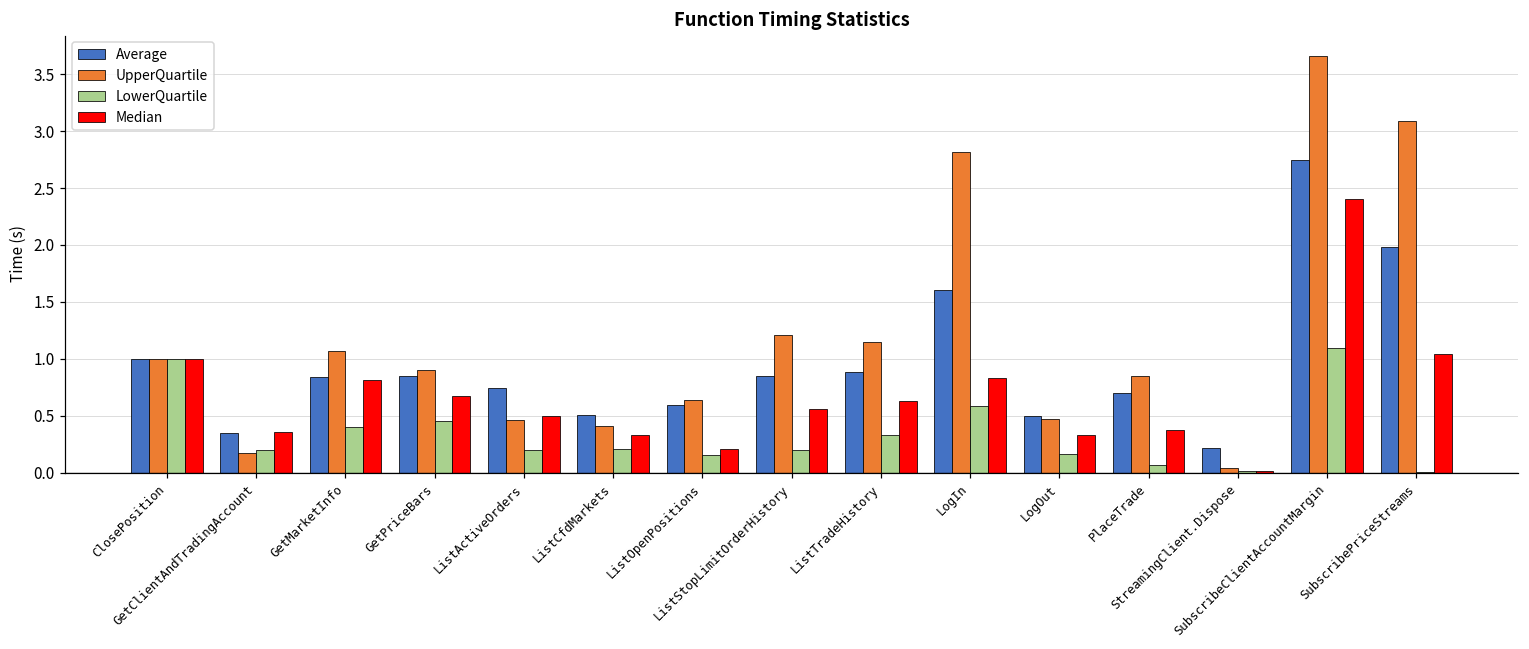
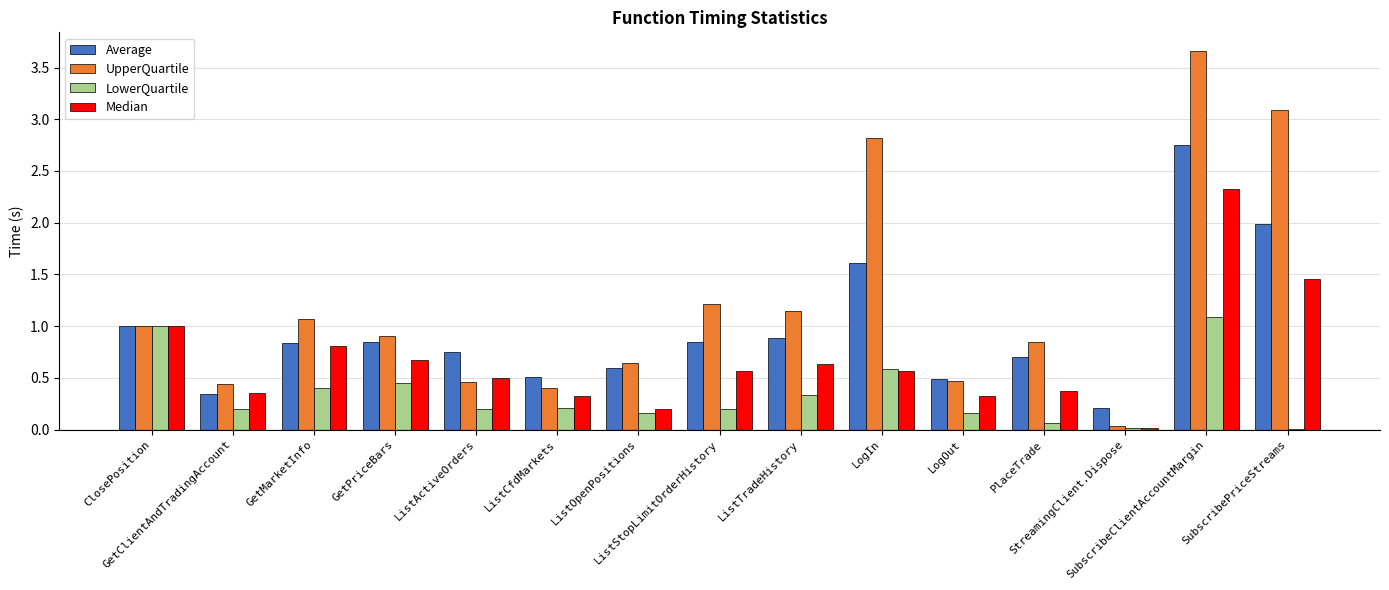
UpperQuartile, GetClientAndTradingAccount: 0.17 -> 0.44
Median, LogIn: 0.83 -> 0.56
Median, SubscribeClientAccountMargin: 2.41 -> 2.32
Median, SubscribePriceStreams: 1.04 -> 1.45
